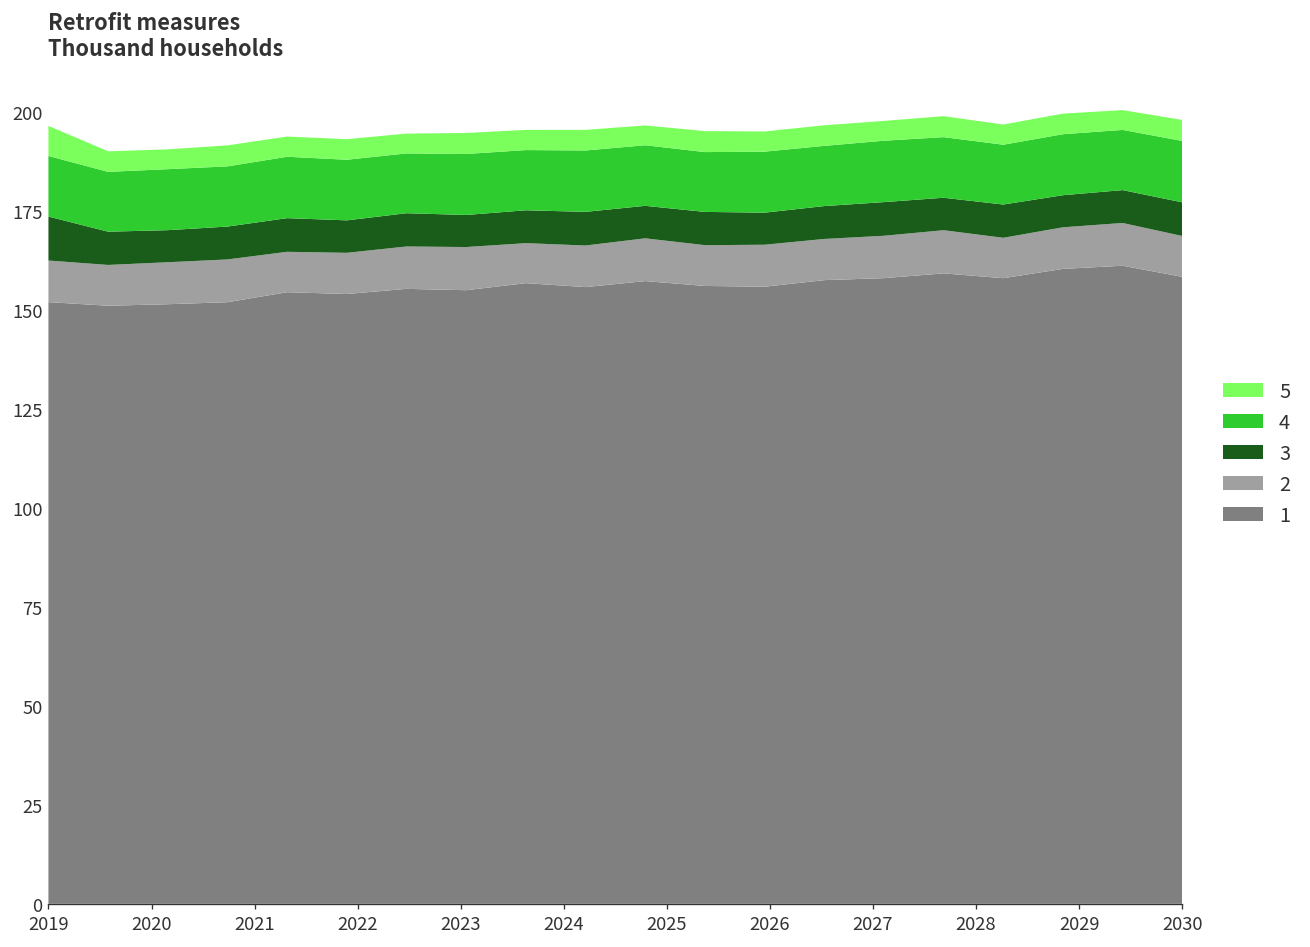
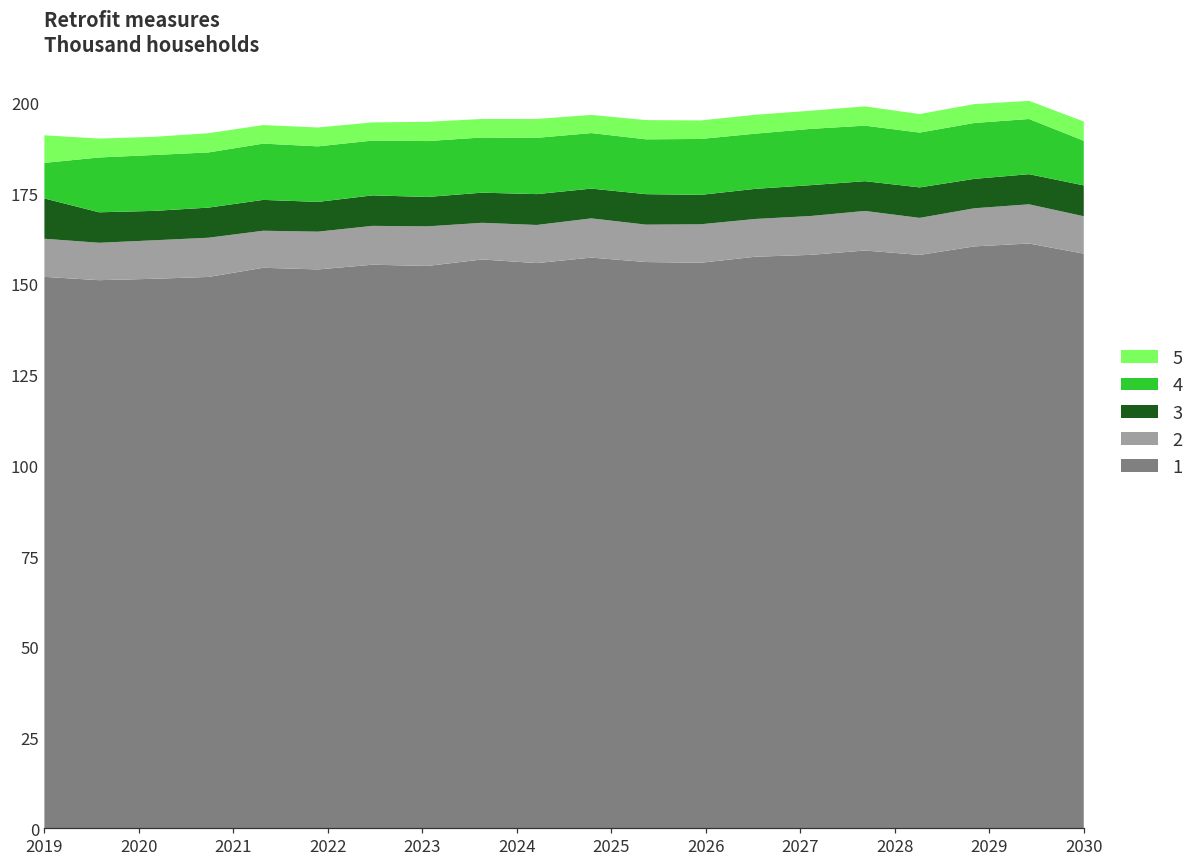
4, 2019: 15 -> 10
4, 2030: 16 -> 12
